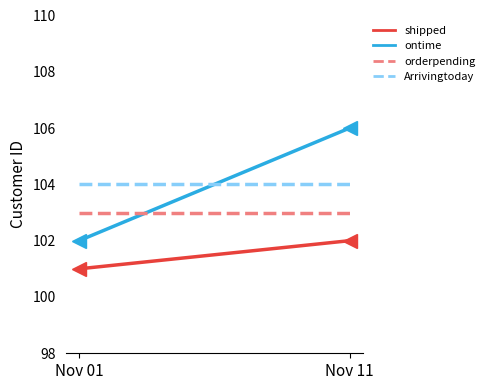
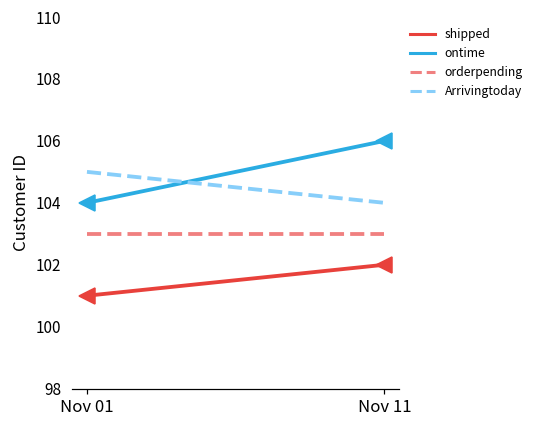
ontime, Nov 01: 102 -> 104
Arrivingtoday, Nov 01: 104 -> 105
